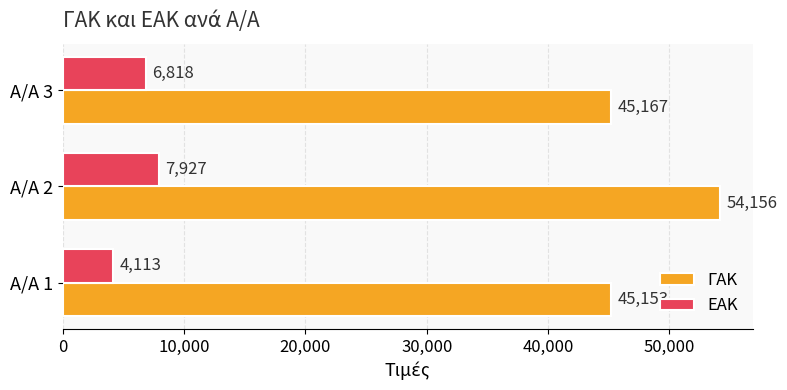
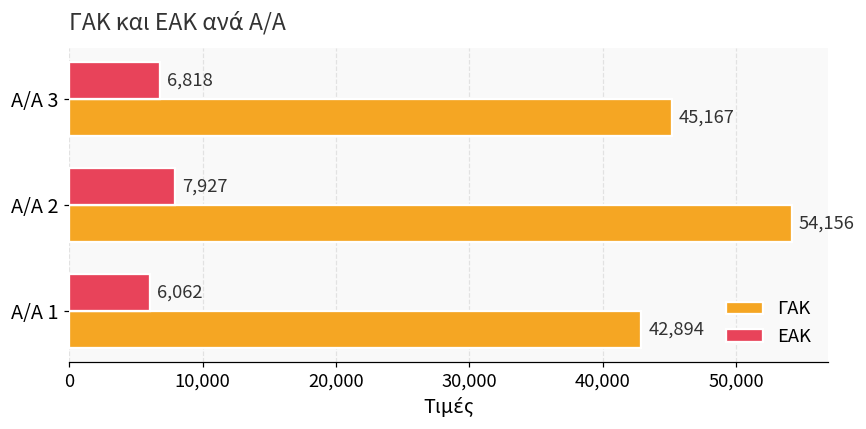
ΕΑΚ, Α/Α 1: 4,113 -> 6,062
ΓΑΚ, Α/Α 1: 45,153 -> 42,894
